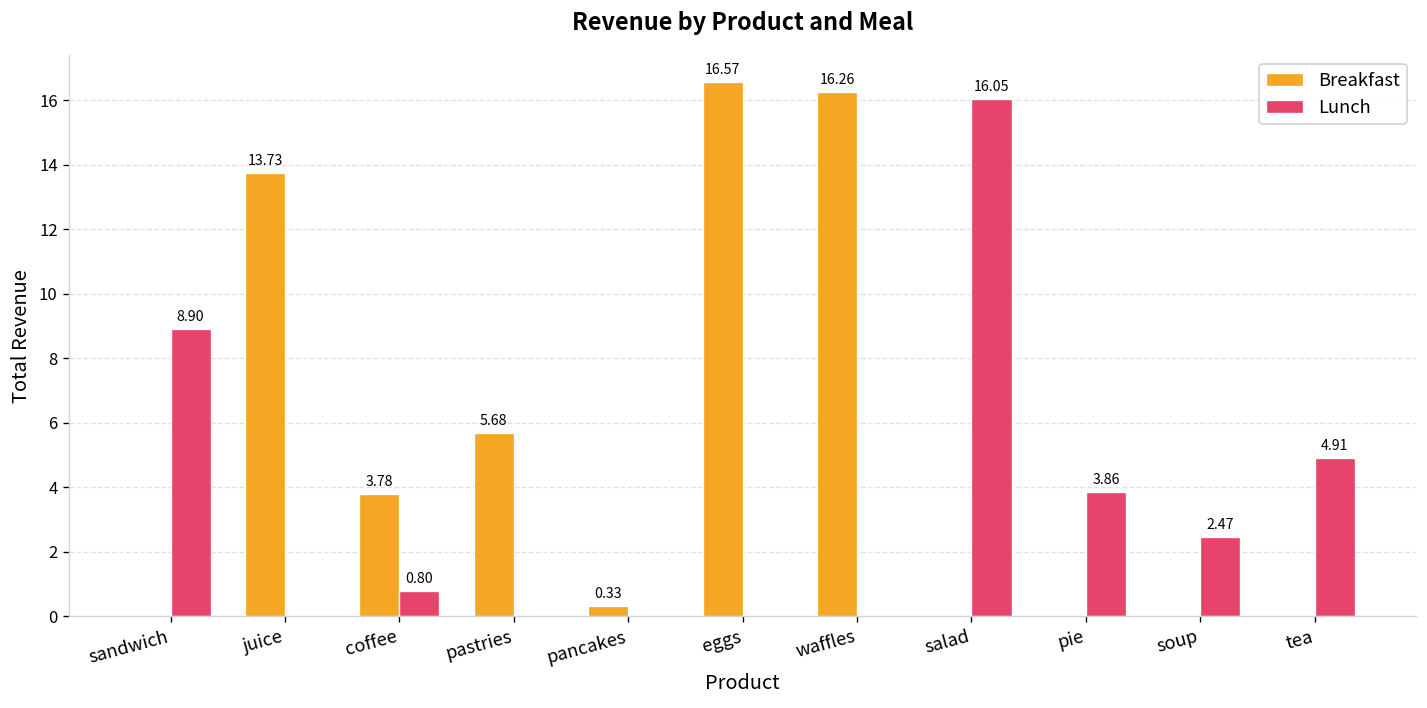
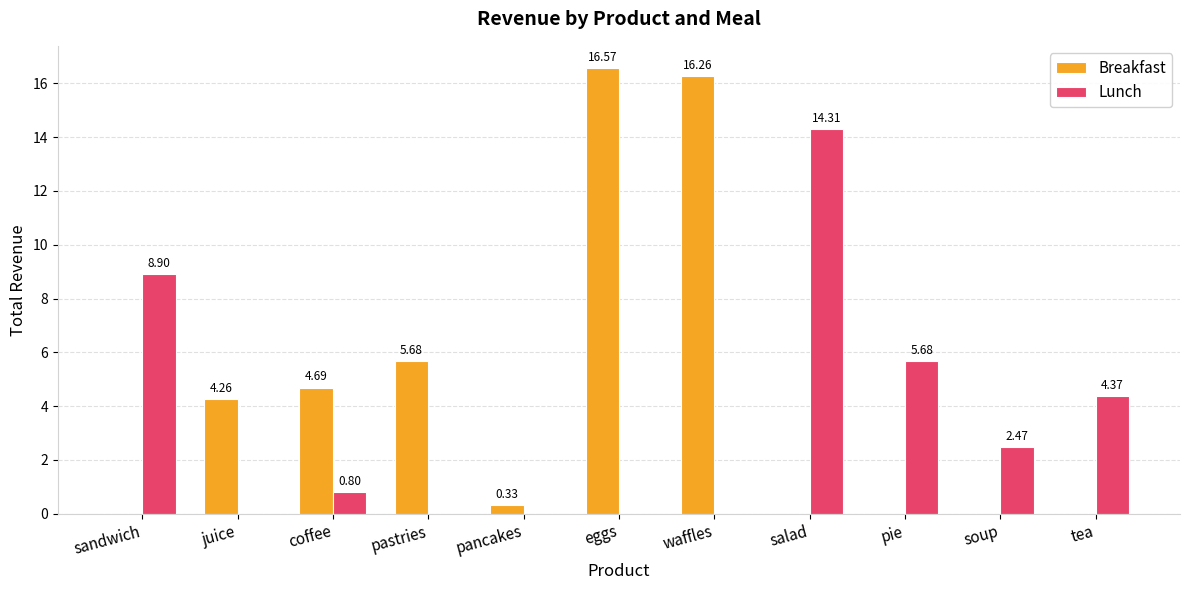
Breakfast, juice: 13.73 -> 4.26
Breakfast, coffee: 3.78 -> 4.69
Lunch, salad: 16.05 -> 14.31
Lunch, pie: 3.86 -> 5.68
Lunch, tea: 4.91 -> 4.37
